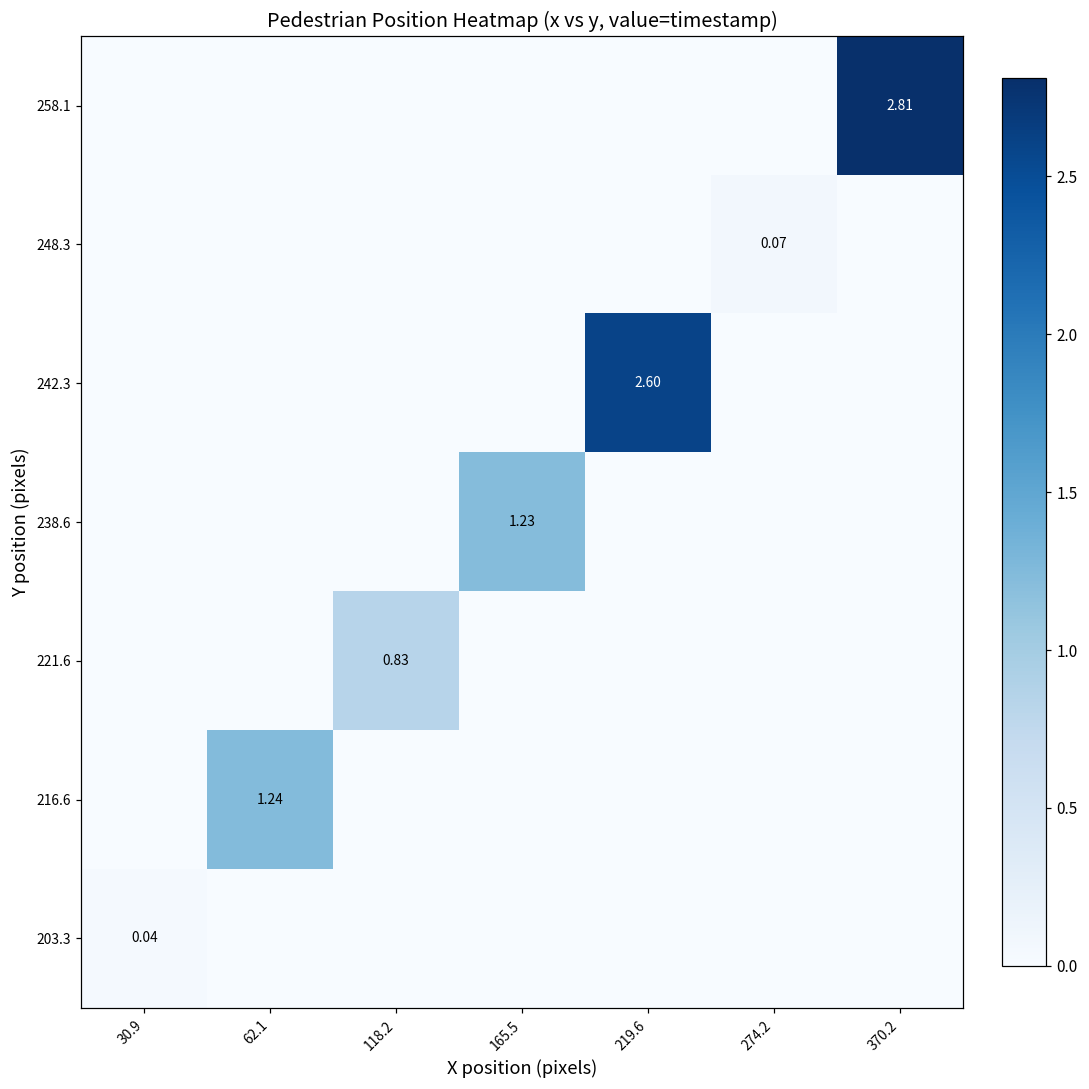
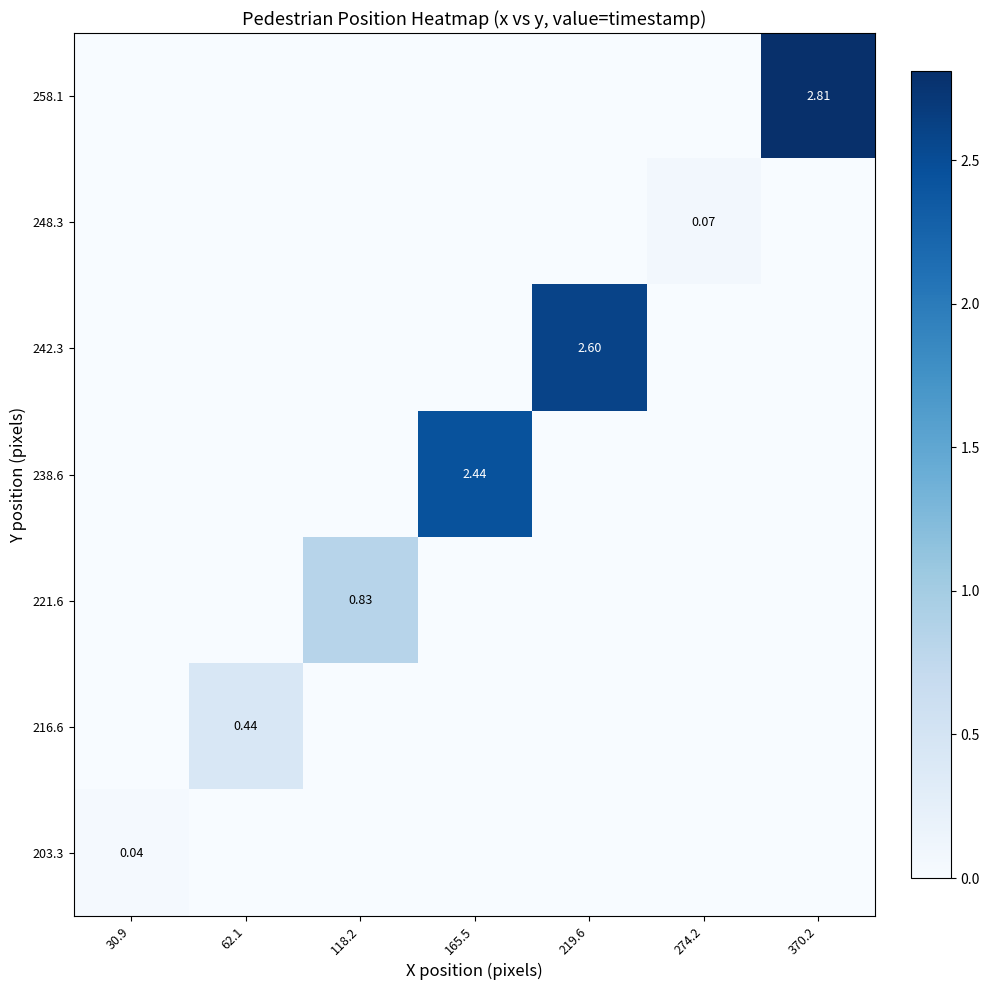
238.6, 165.5: 1.23 -> 2.44
216.6, 62.1: 1.24 -> 0.44
